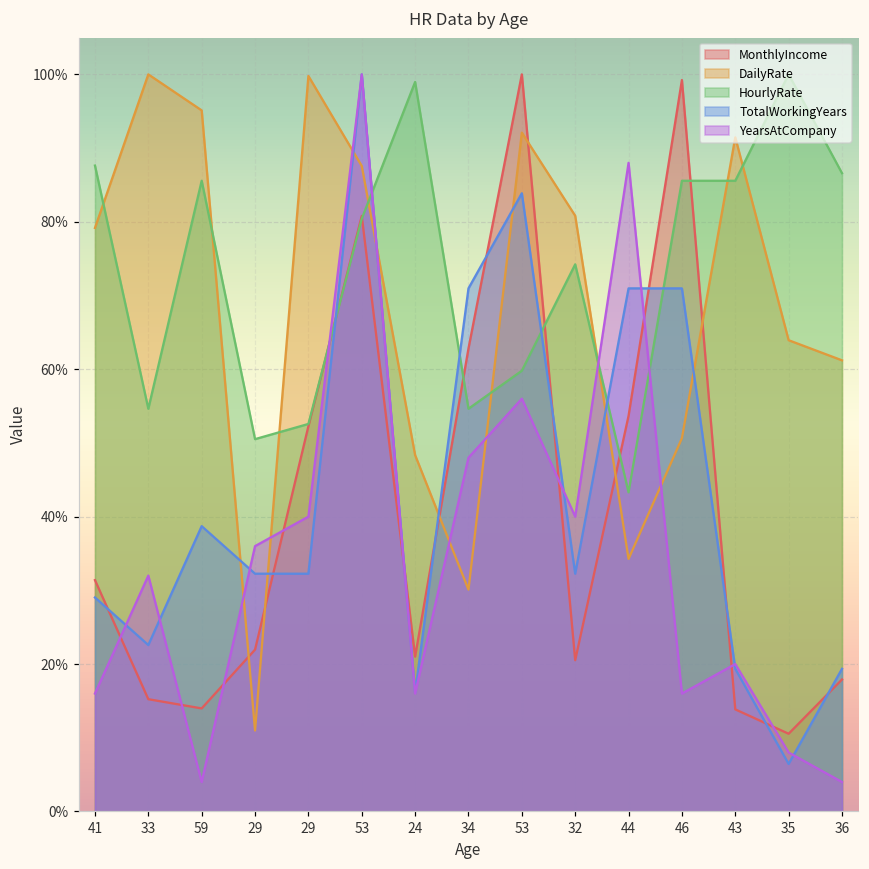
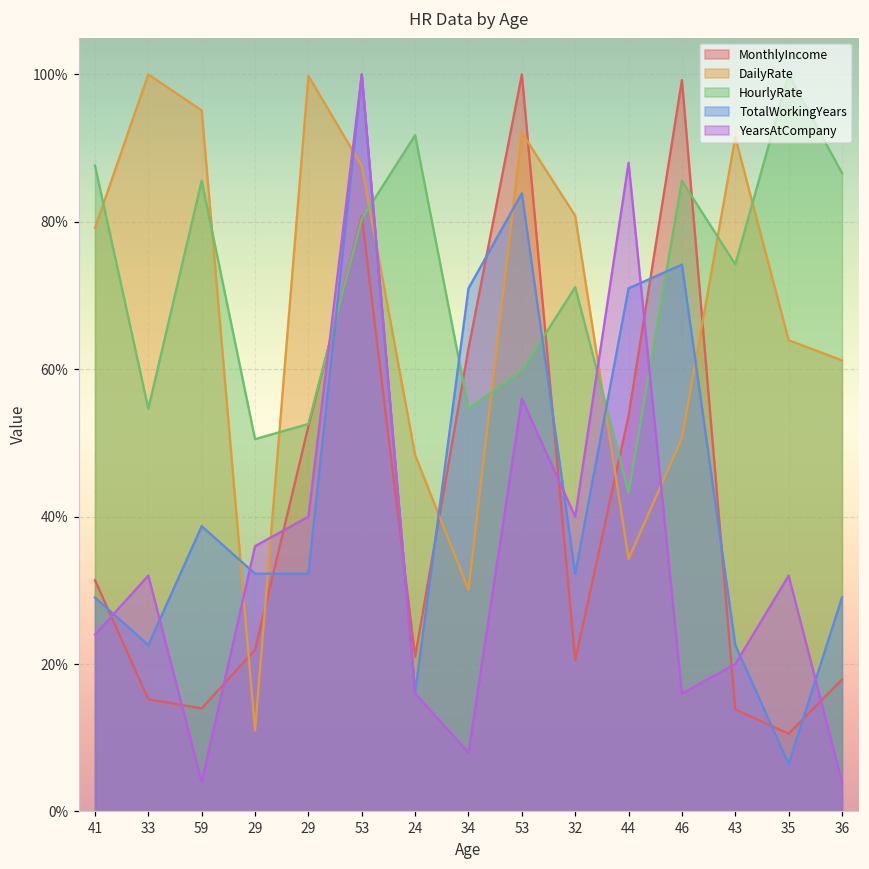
YearsAtCompany, 41: 16% -> 24%
HourlyRate, 24: 99% -> 92%
YearsAtCompany, 34: 48% -> 8%
HourlyRate, 32: 74% -> 71%
TotalWorkingYears, 46: 71% -> 74%
HourlyRate, 43: 86% -> 74%
TotalWorkingYears, 43: 19% -> 23%
YearsAtCompany, 35: 8% -> 32%
TotalWorkingYears, 36: 19% -> 29%
